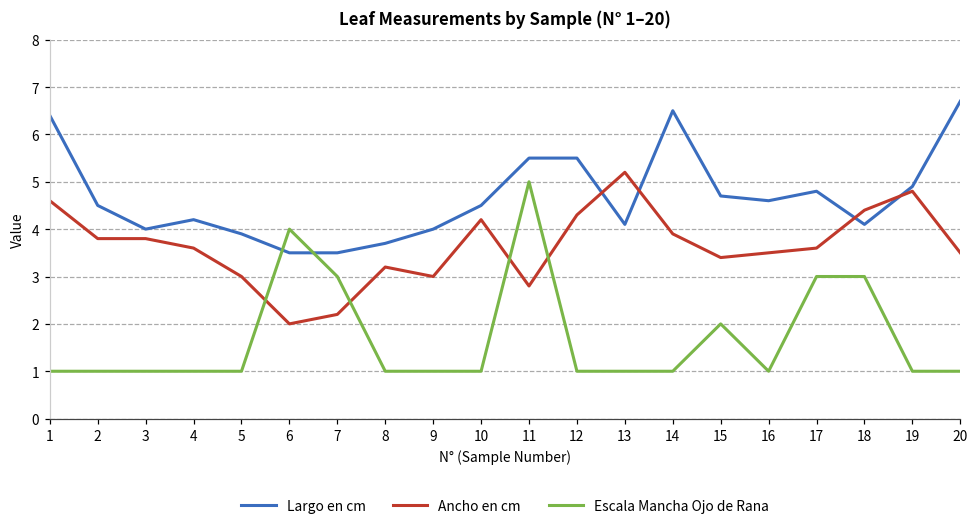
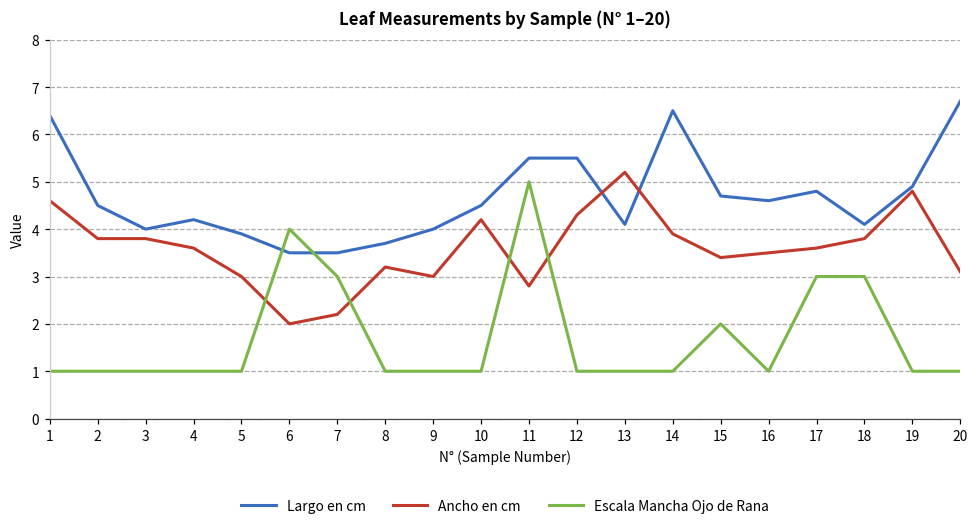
Ancho en cm, 18: 4.4 -> 3.8
Ancho en cm, 20: 3.5 -> 3.1
